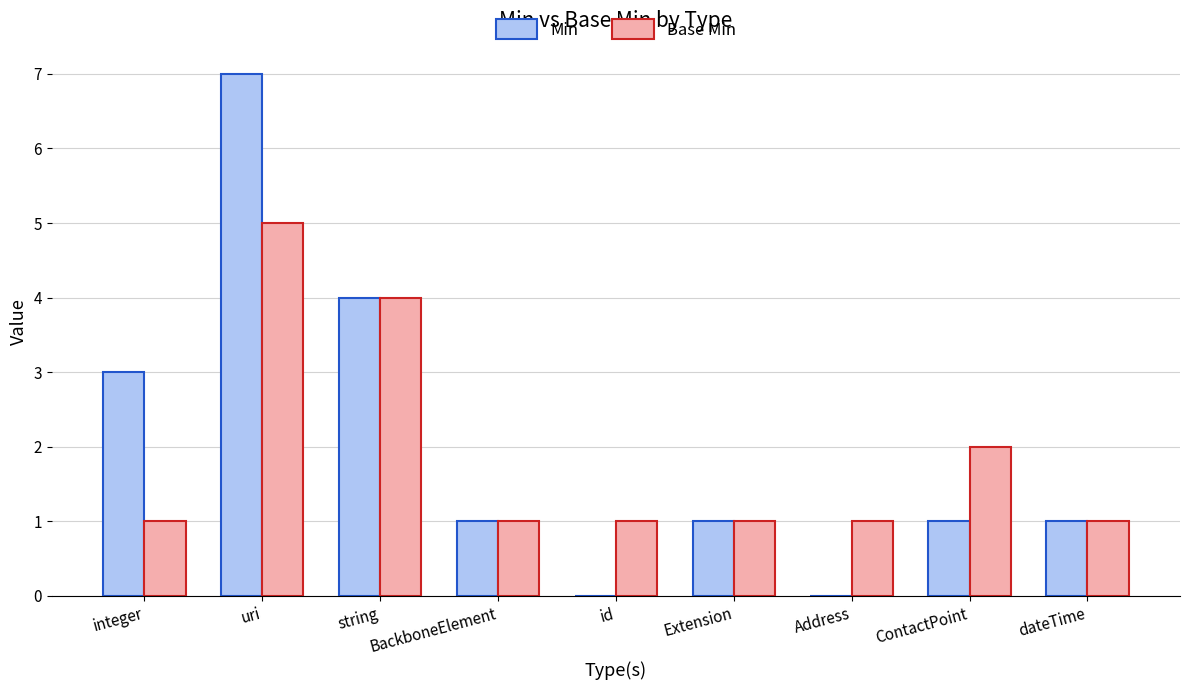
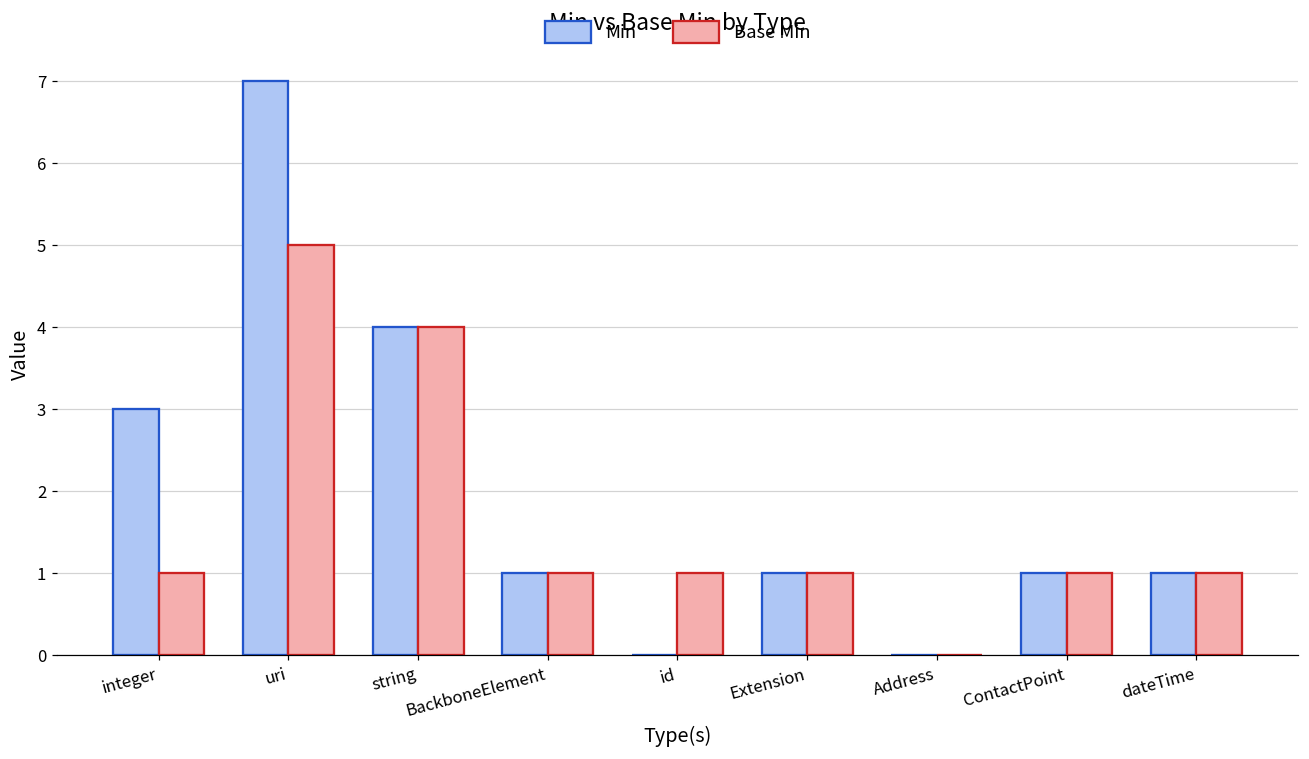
Base Min, Address: 1 -> 0
Base Min, ContactPoint: 2 -> 1
